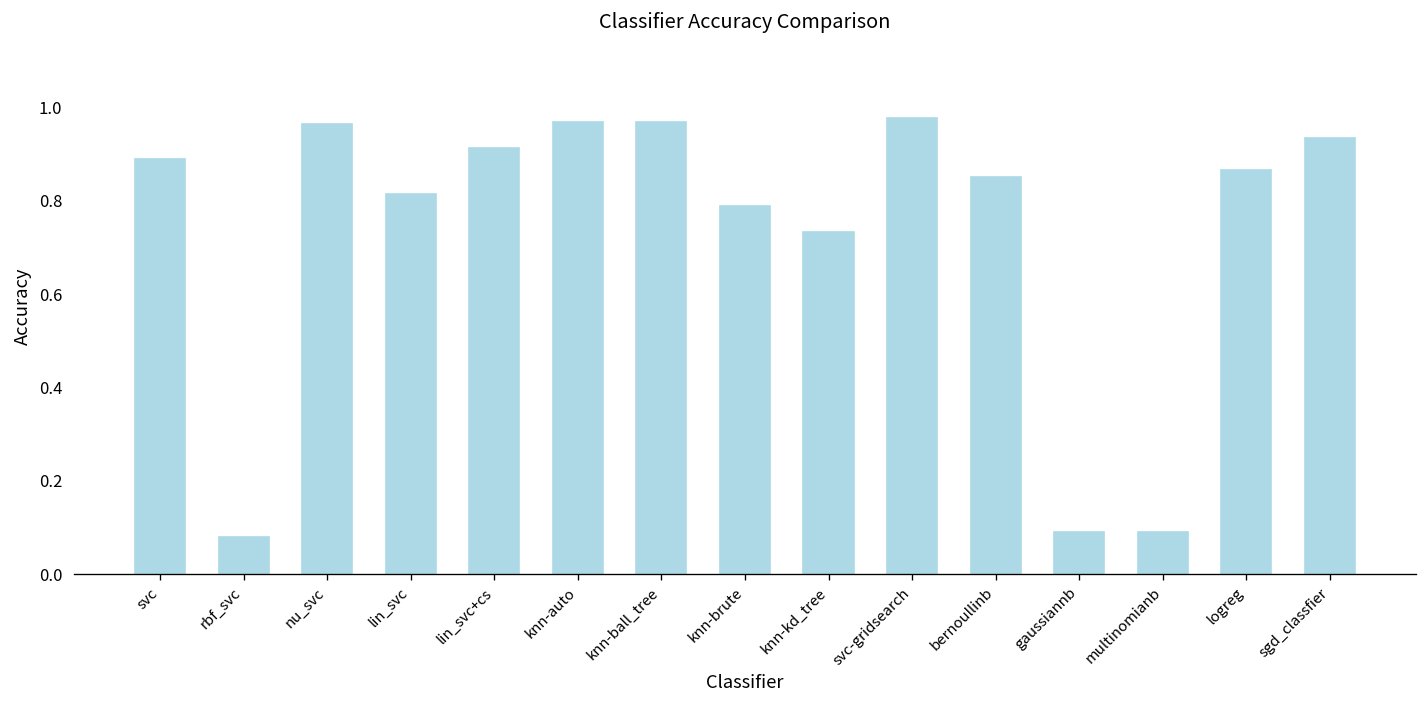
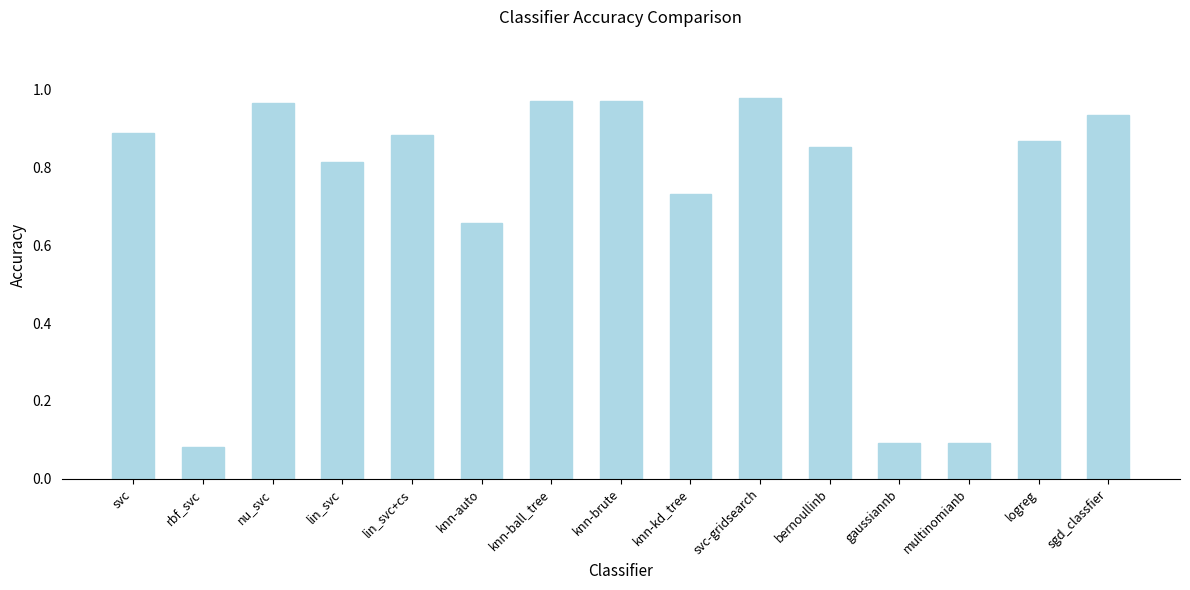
lin_svc+cs: 0.91 -> 0.88
knn-auto: 0.97 -> 0.66
knn-brute: 0.79 -> 0.97
